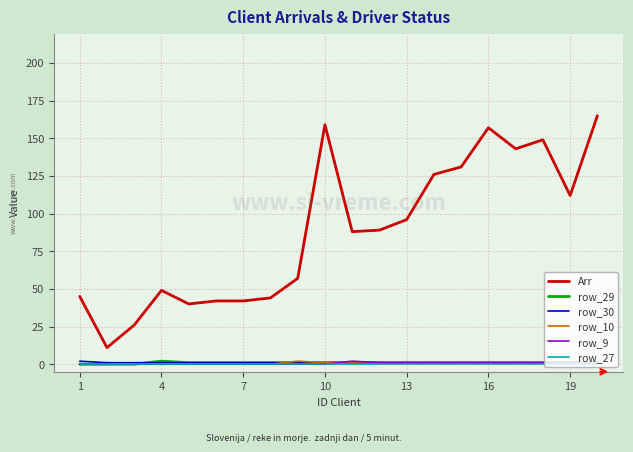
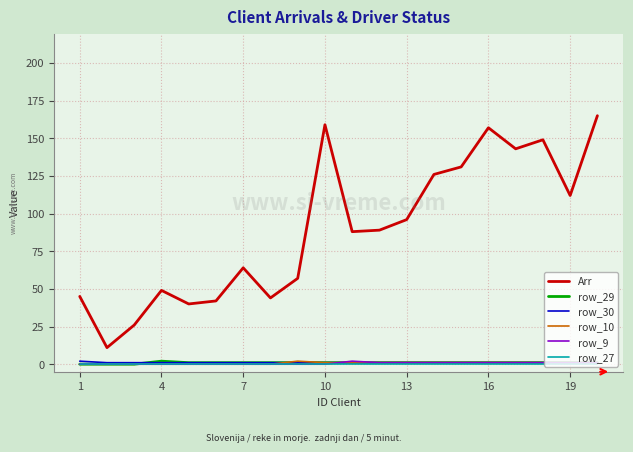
Arr, 7: 42 -> 64
